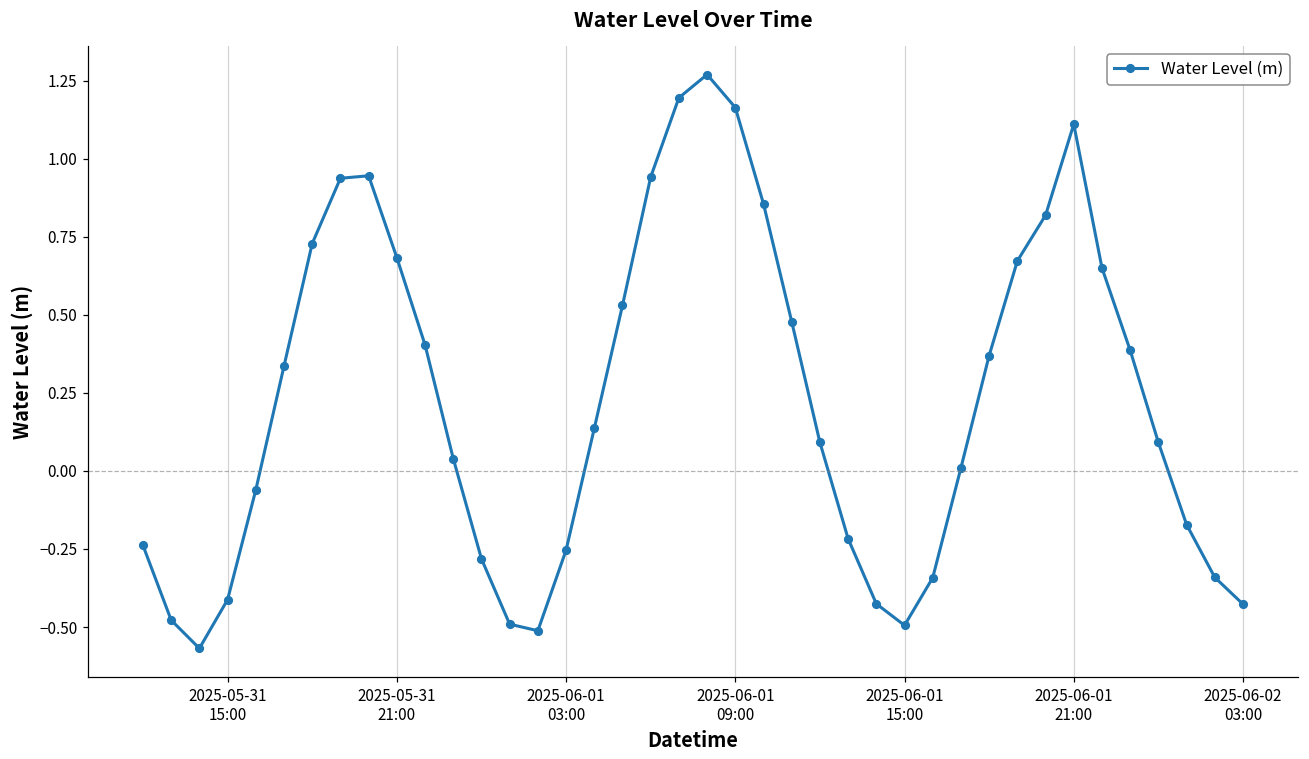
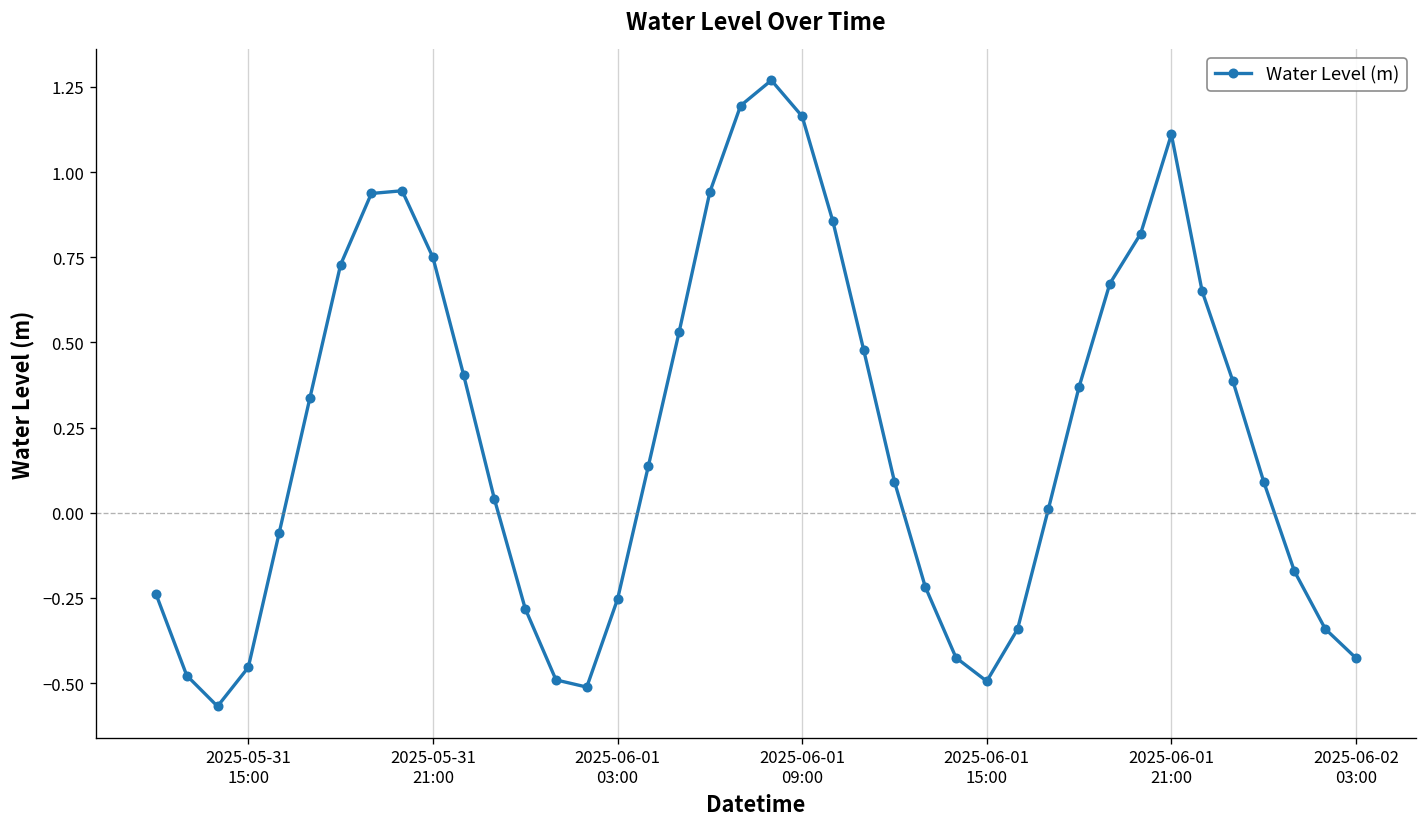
2025-05-31 15:00: -0.41 -> -0.45
2025-05-31 21:00: 0.68 -> 0.75
